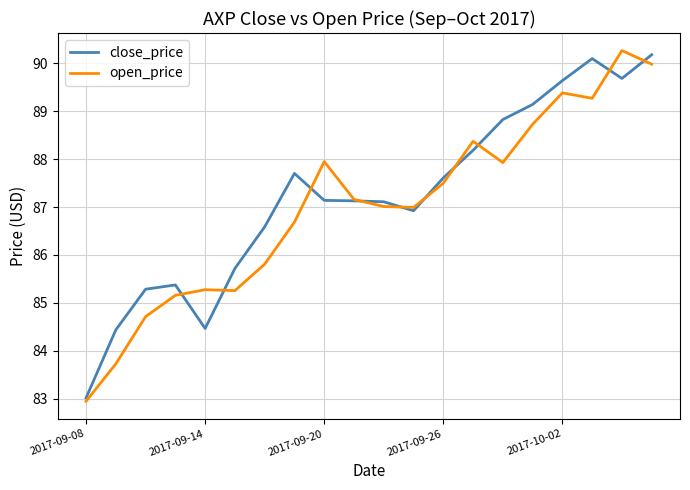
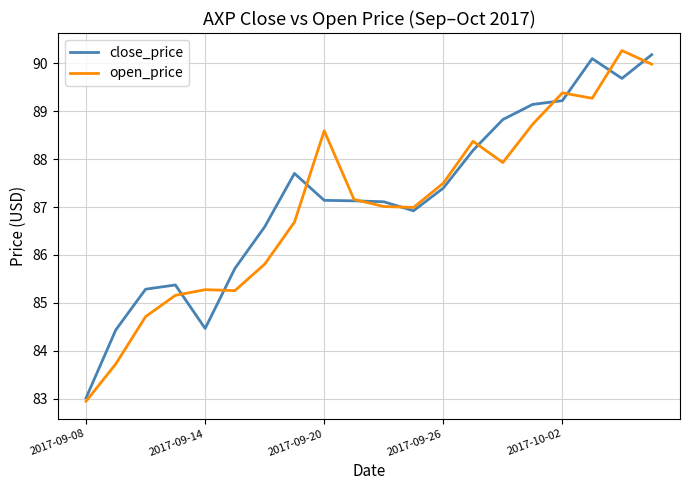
open_price, 2017-09-20: 87.9 -> 88.6
close_price, 2017-09-26: 87.6 -> 87.4
close_price, 2017-10-02: 89.6 -> 89.2
